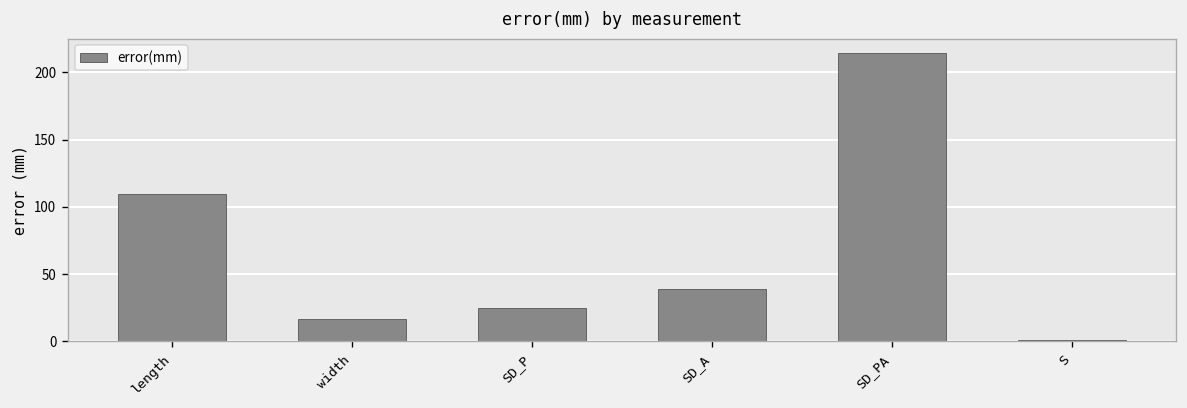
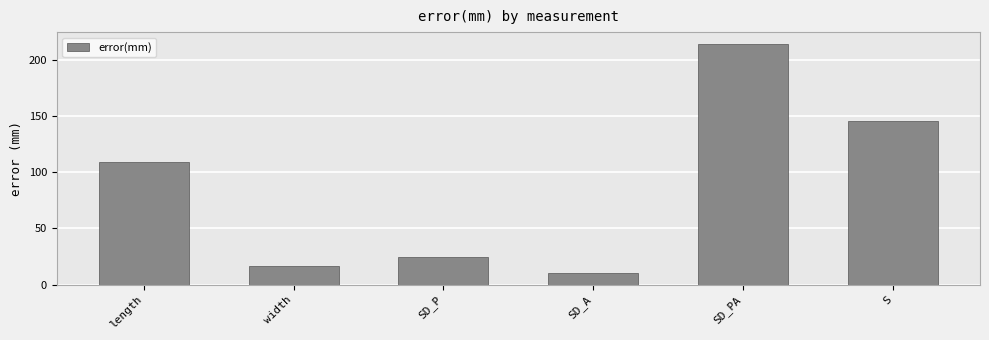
SD_A: 39 -> 11
S: 1 -> 145
